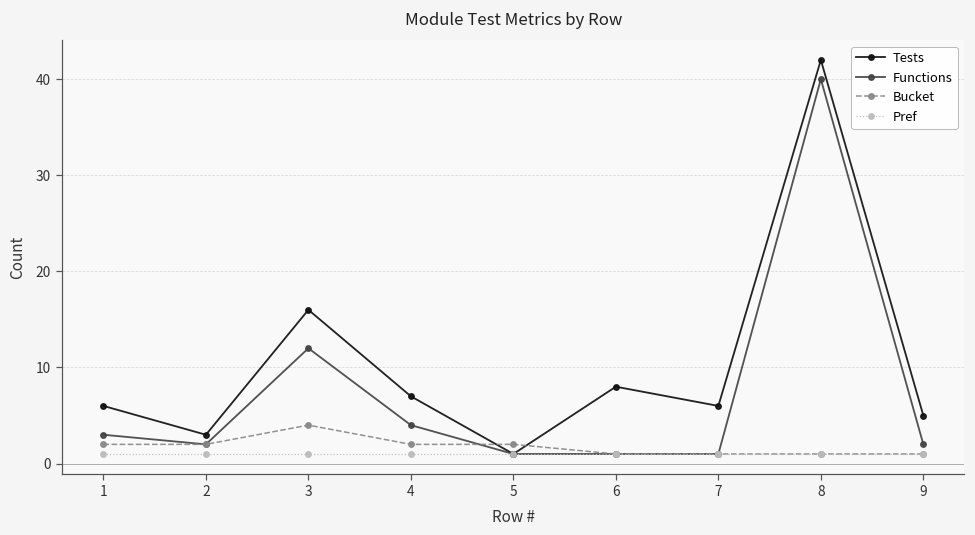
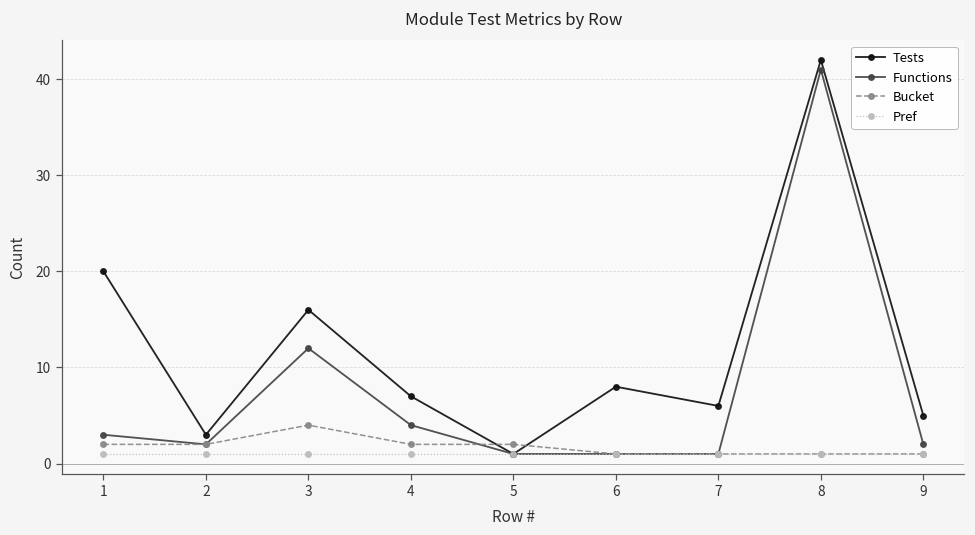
Tests, 1: 6 -> 20
Functions, 8: 40 -> 41
